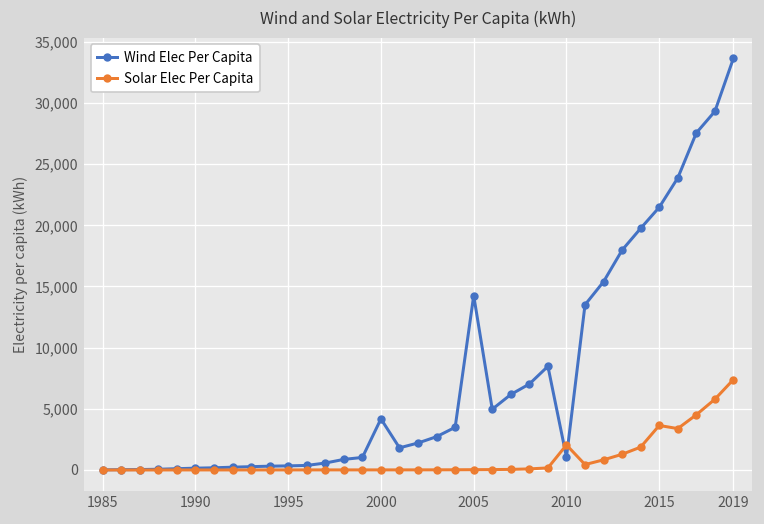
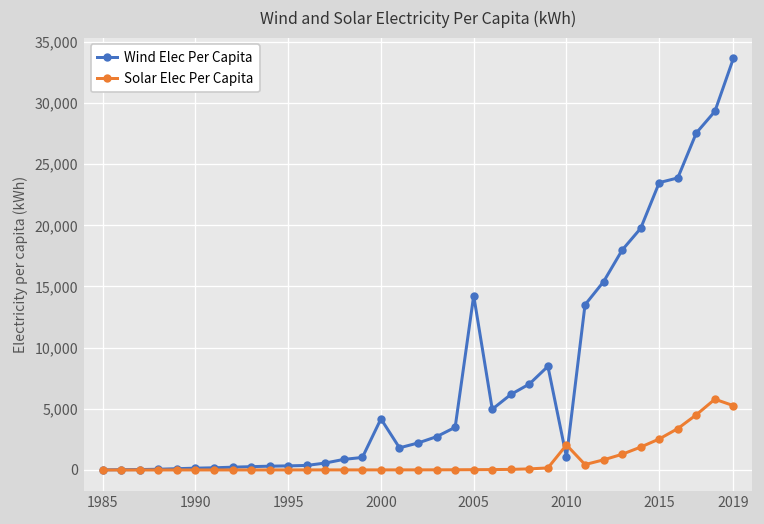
Wind Elec Per Capita, 2015: 21,500 -> 23,500
Solar Elec Per Capita, 2015: 3,600 -> 2,500
Solar Elec Per Capita, 2019: 7,400 -> 5,300
